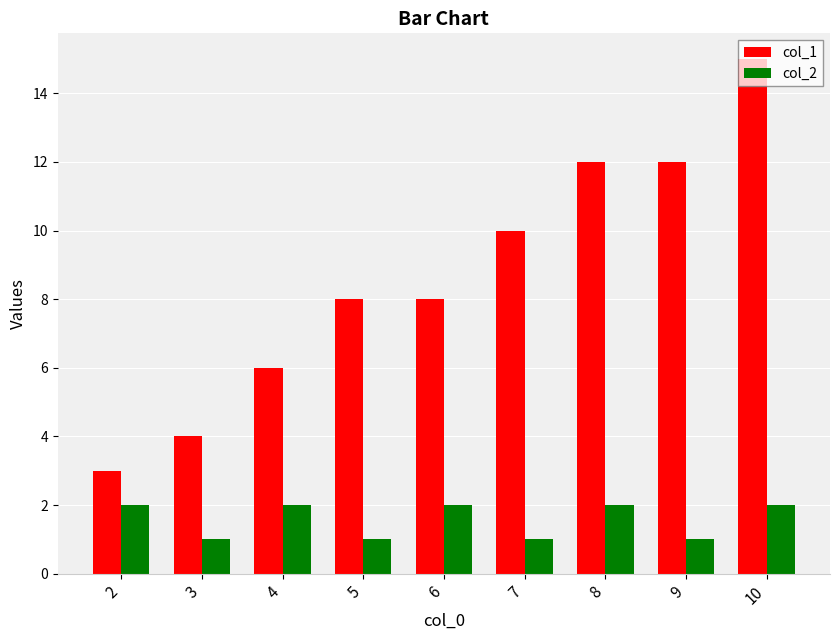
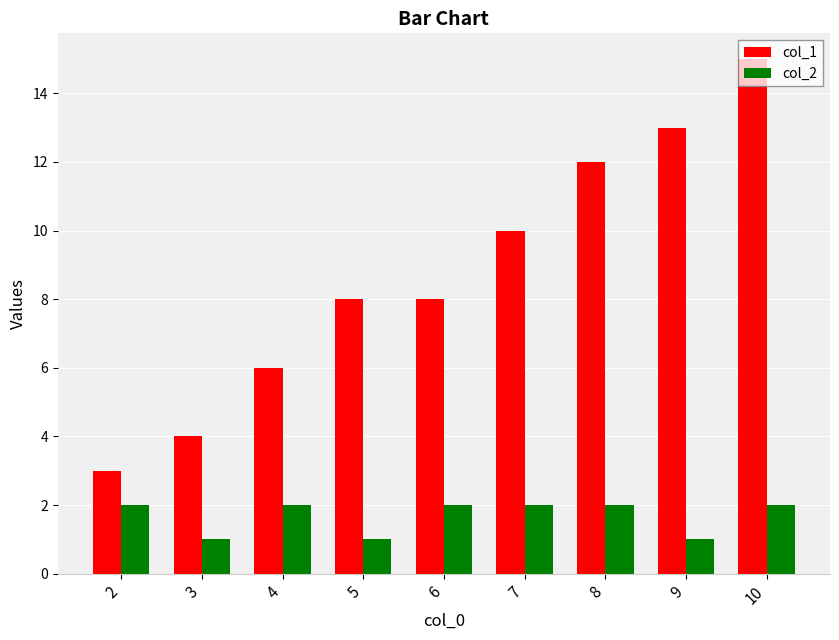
col_2, 7: 1 -> 2
col_1, 9: 12 -> 13
